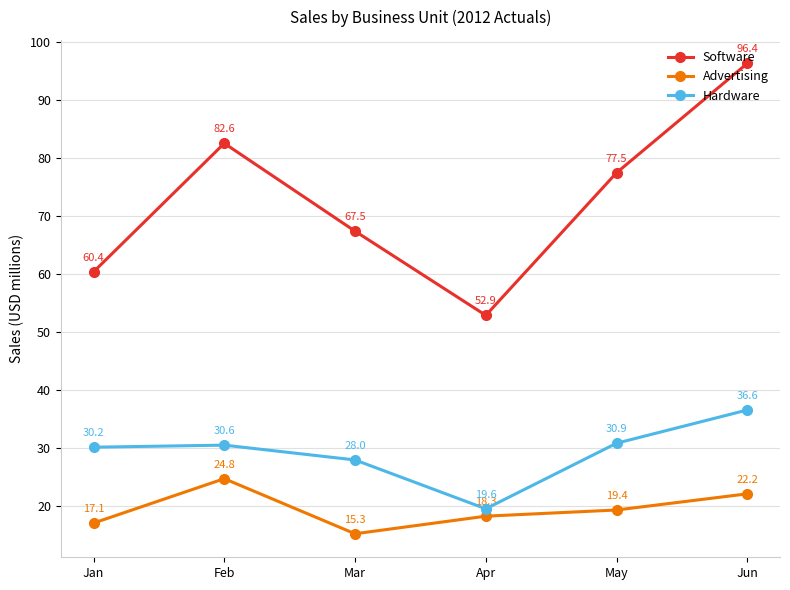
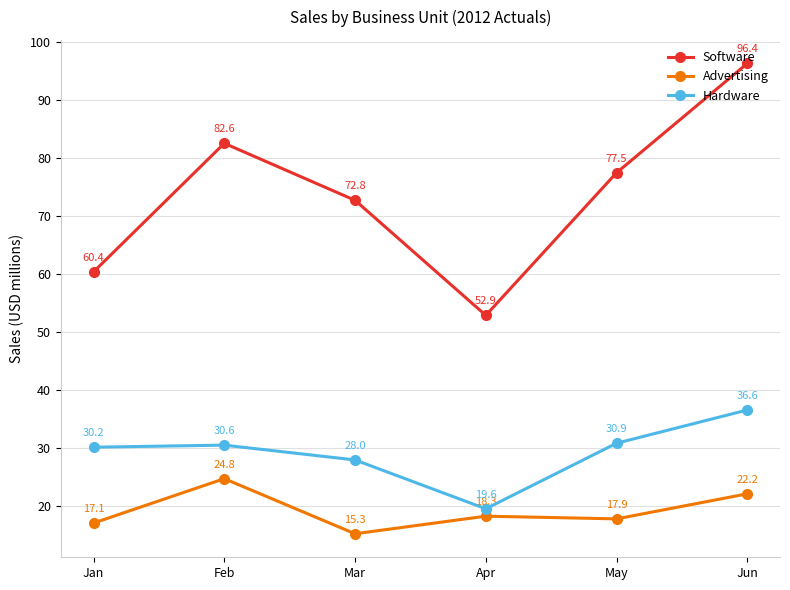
Software, Mar: 67.5 -> 72.8
Advertising, May: 19.4 -> 17.9
